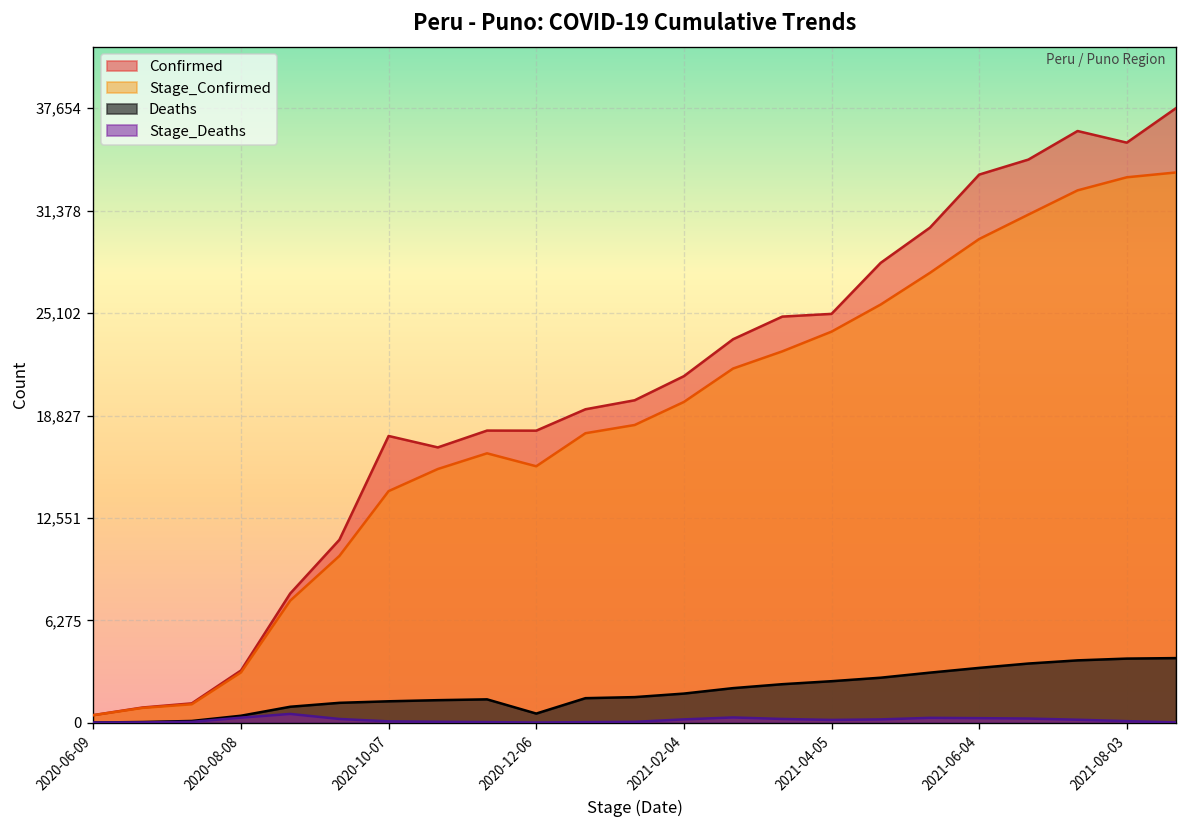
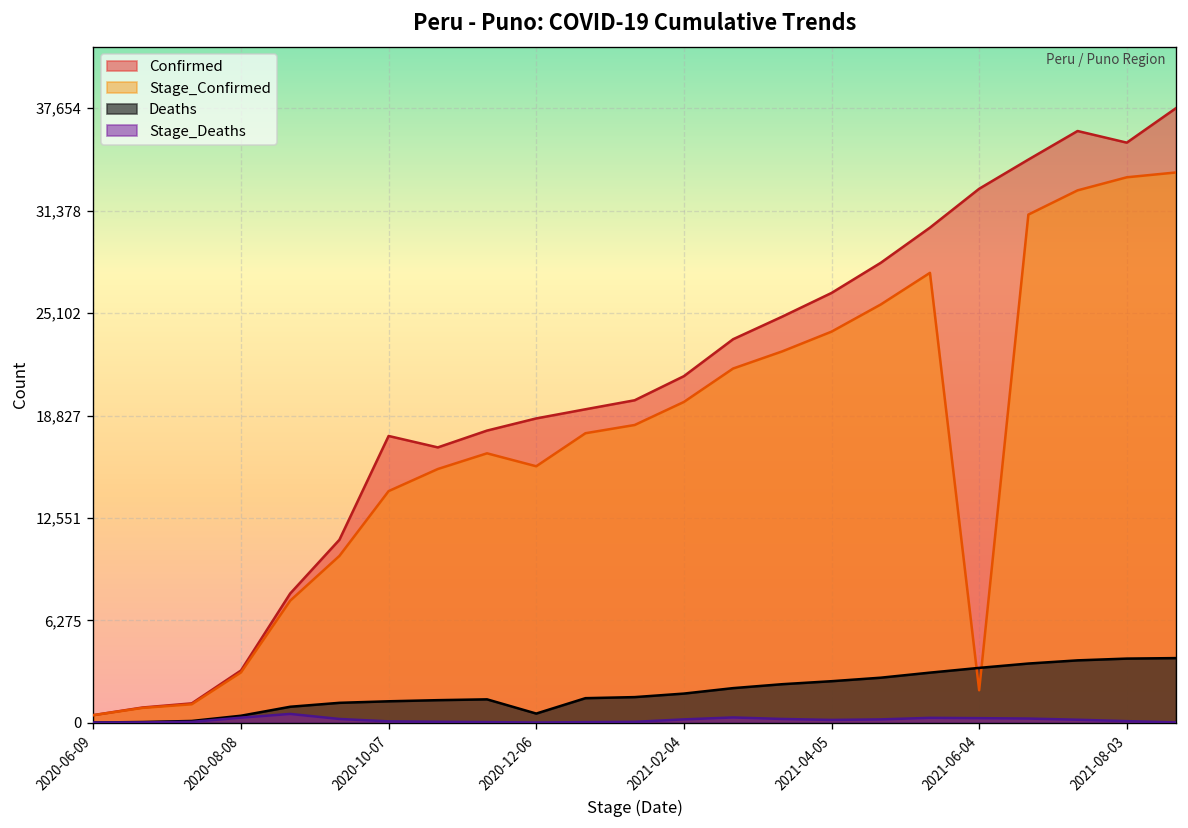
Confirmed, 2020-12-06: 17,900 -> 18,700
Confirmed, 2021-04-05: 25,100 -> 26,300
Confirmed, 2021-06-04: 33,600 -> 32,700
Stage_Confirmed, 2021-06-04: 29,600 -> 2,000
